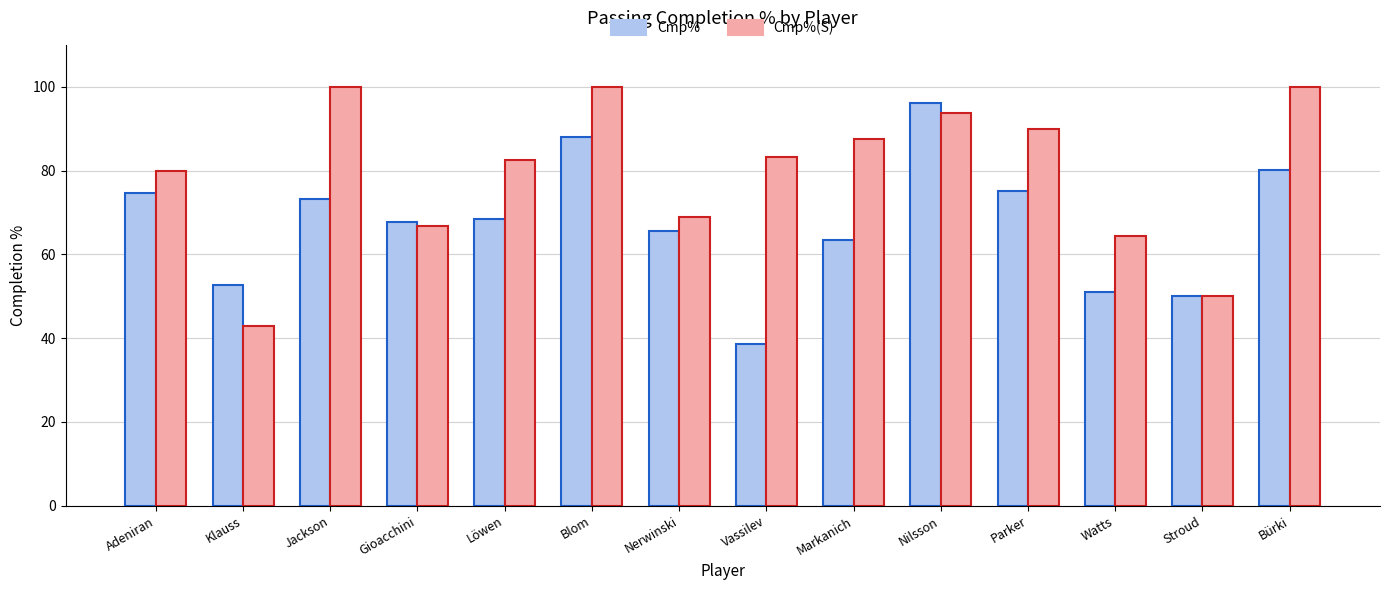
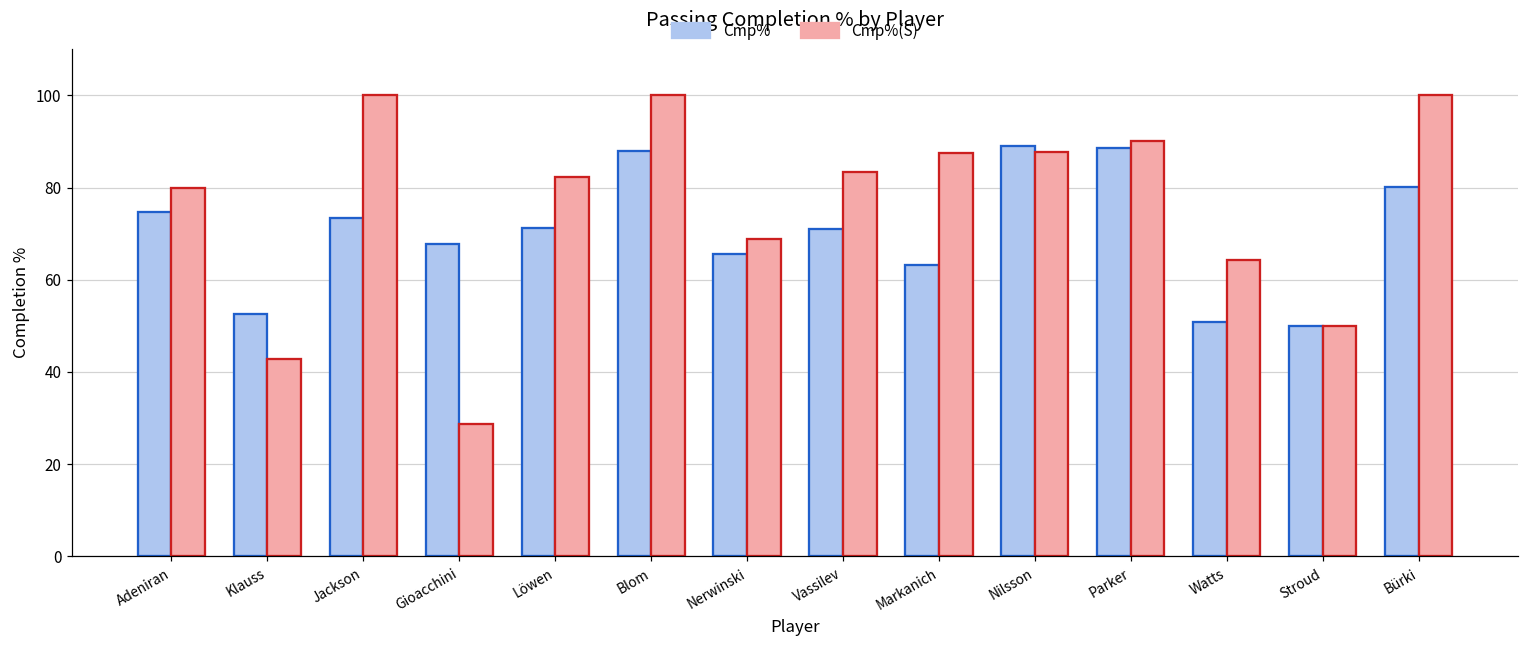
Cmp%(S), Gioacchini: 67 -> 29
Cmp%, Löwen: 69 -> 71
Cmp%, Vassilev: 39 -> 71
Cmp%, Nilsson: 96 -> 89
Cmp%(S), Nilsson: 94 -> 88
Cmp%, Parker: 75 -> 89
